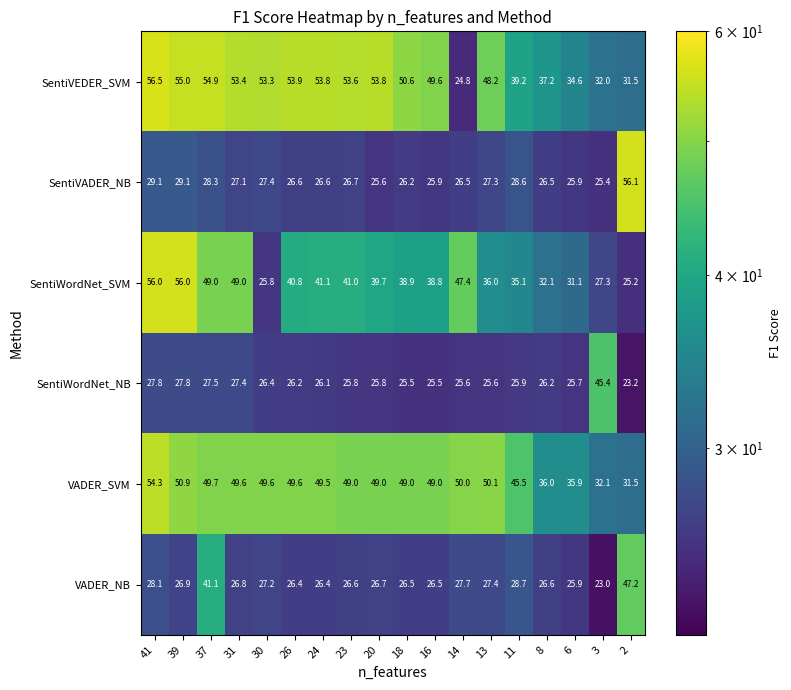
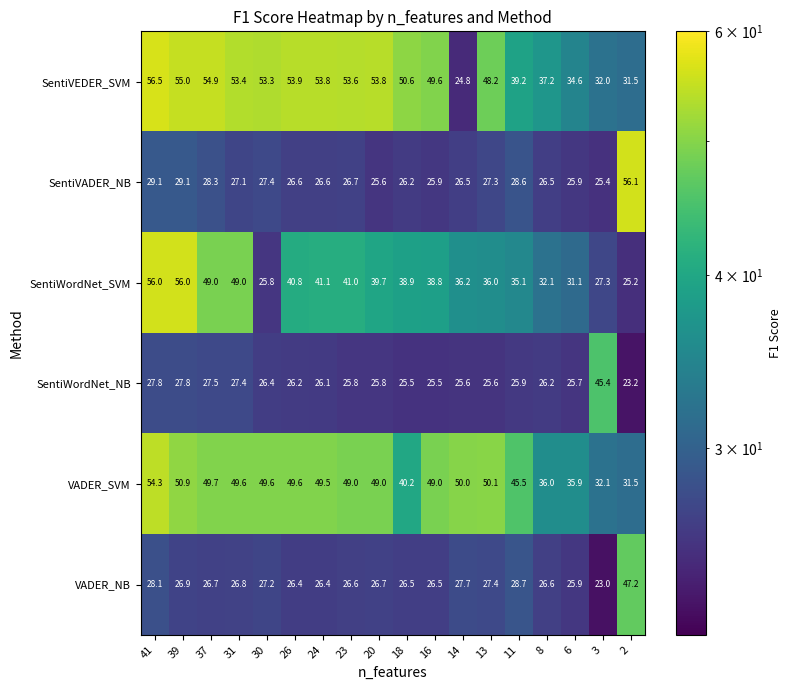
SentiWordNet_SVM, 14: 47.4 -> 36.2
VADER_SVM, 18: 49.0 -> 40.2
VADER_NB, 37: 41.1 -> 26.7
